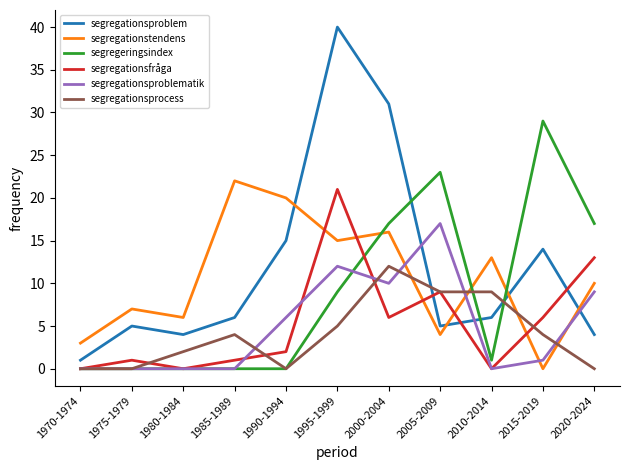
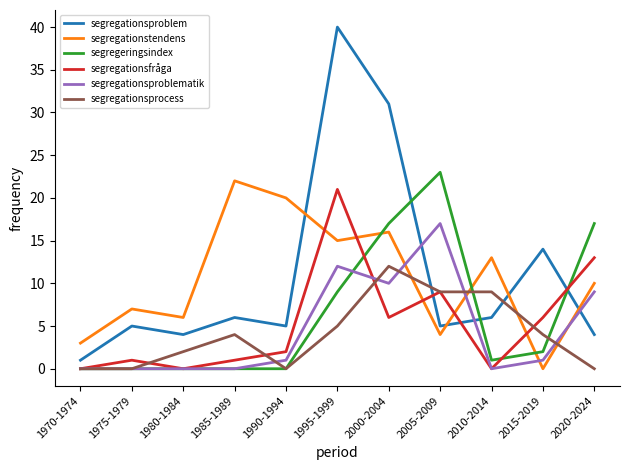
segregationsproblem, 1990-1994: 15 -> 5
segregationsproblematik, 1990-1994: 6 -> 1
segregeringsindex, 2015-2019: 29 -> 2
